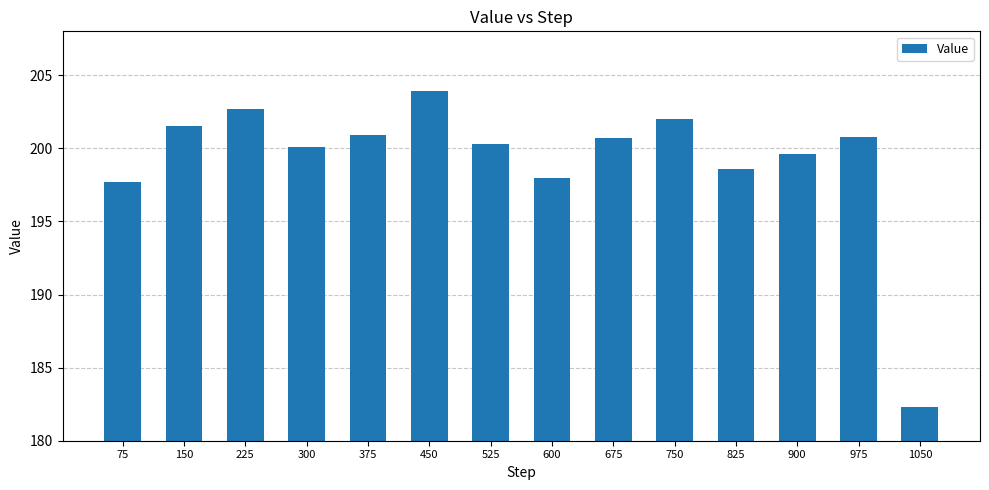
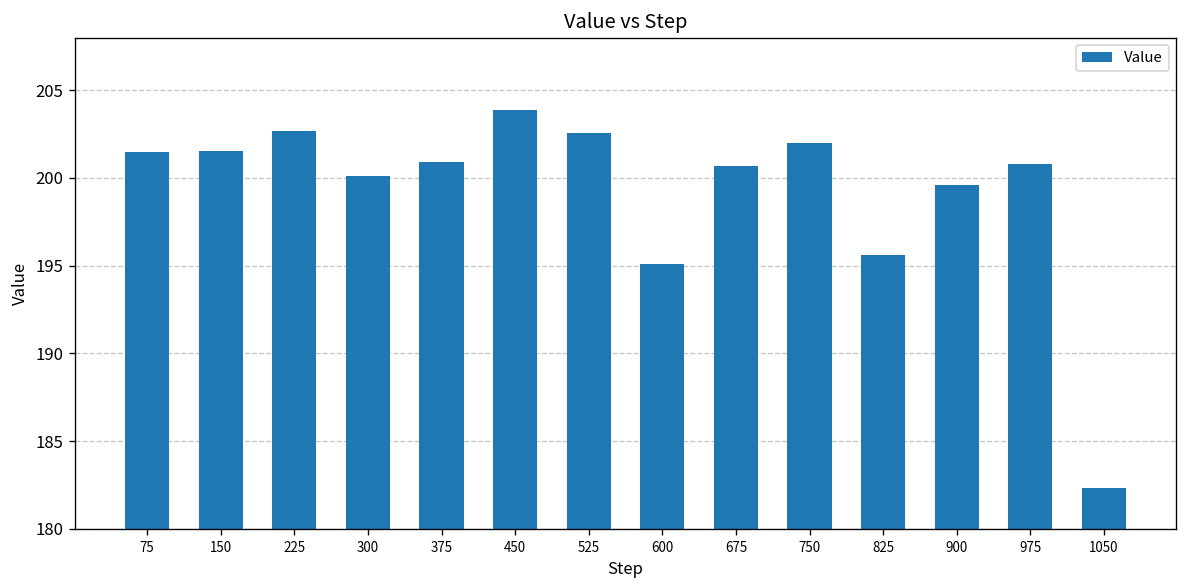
75: 197.7 -> 201.5
525: 200.3 -> 202.5
600: 198.0 -> 195.1
825: 198.6 -> 195.6
